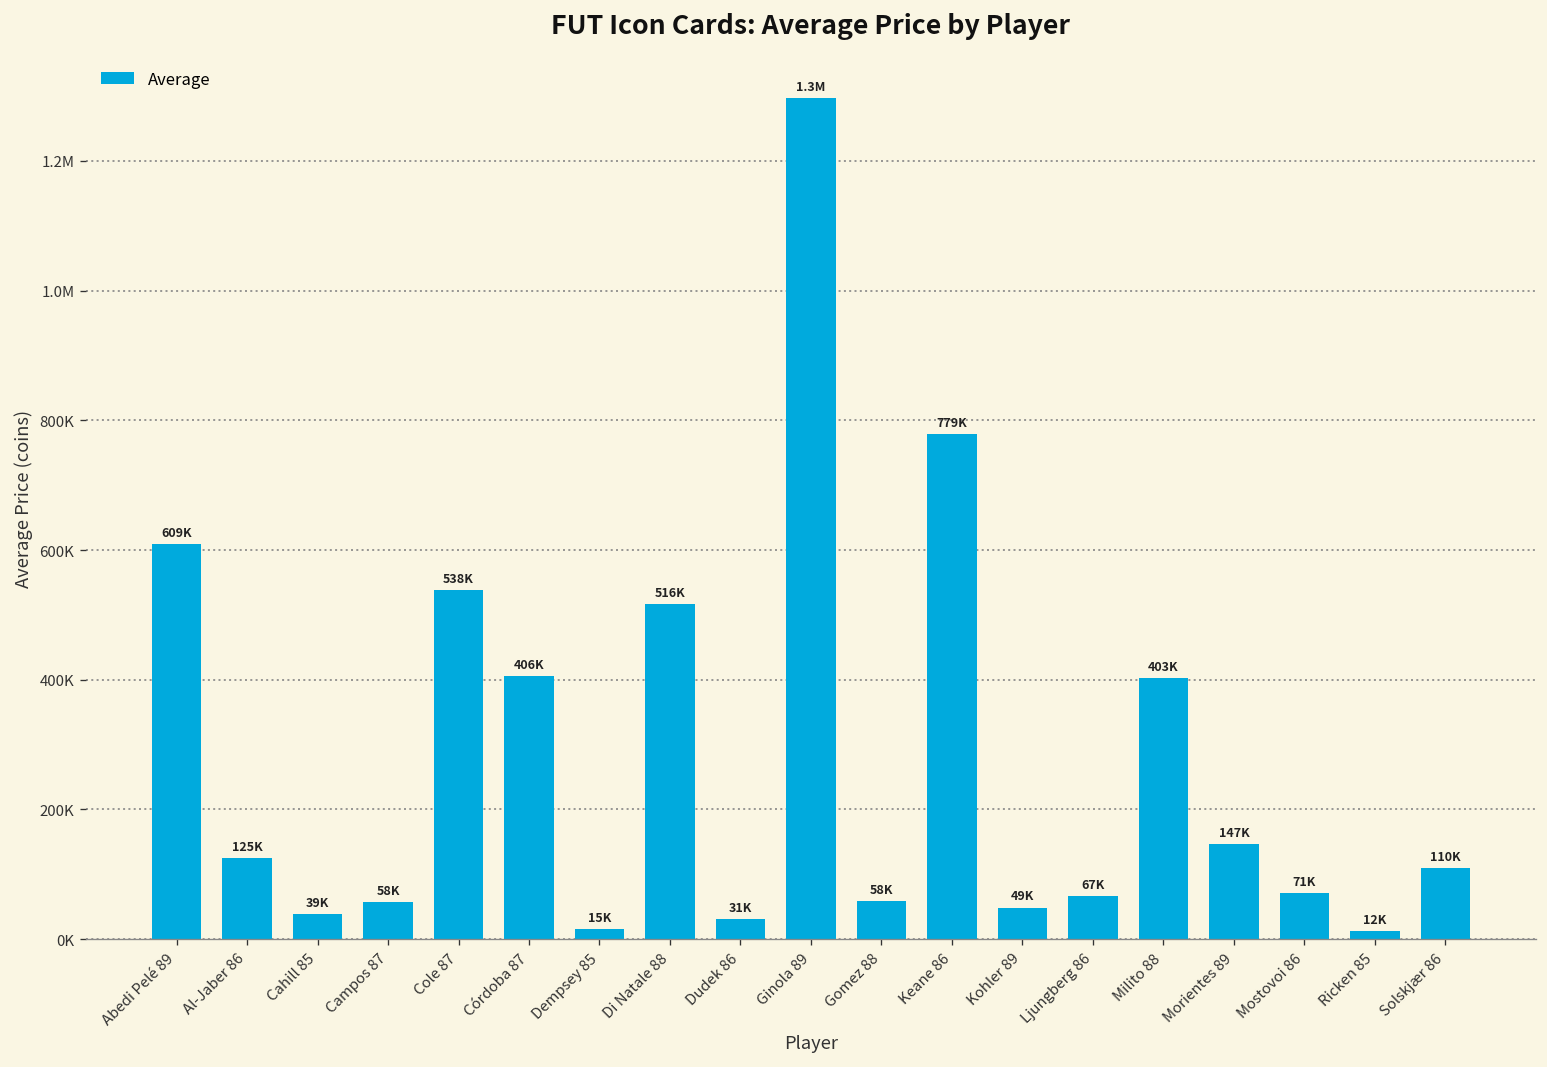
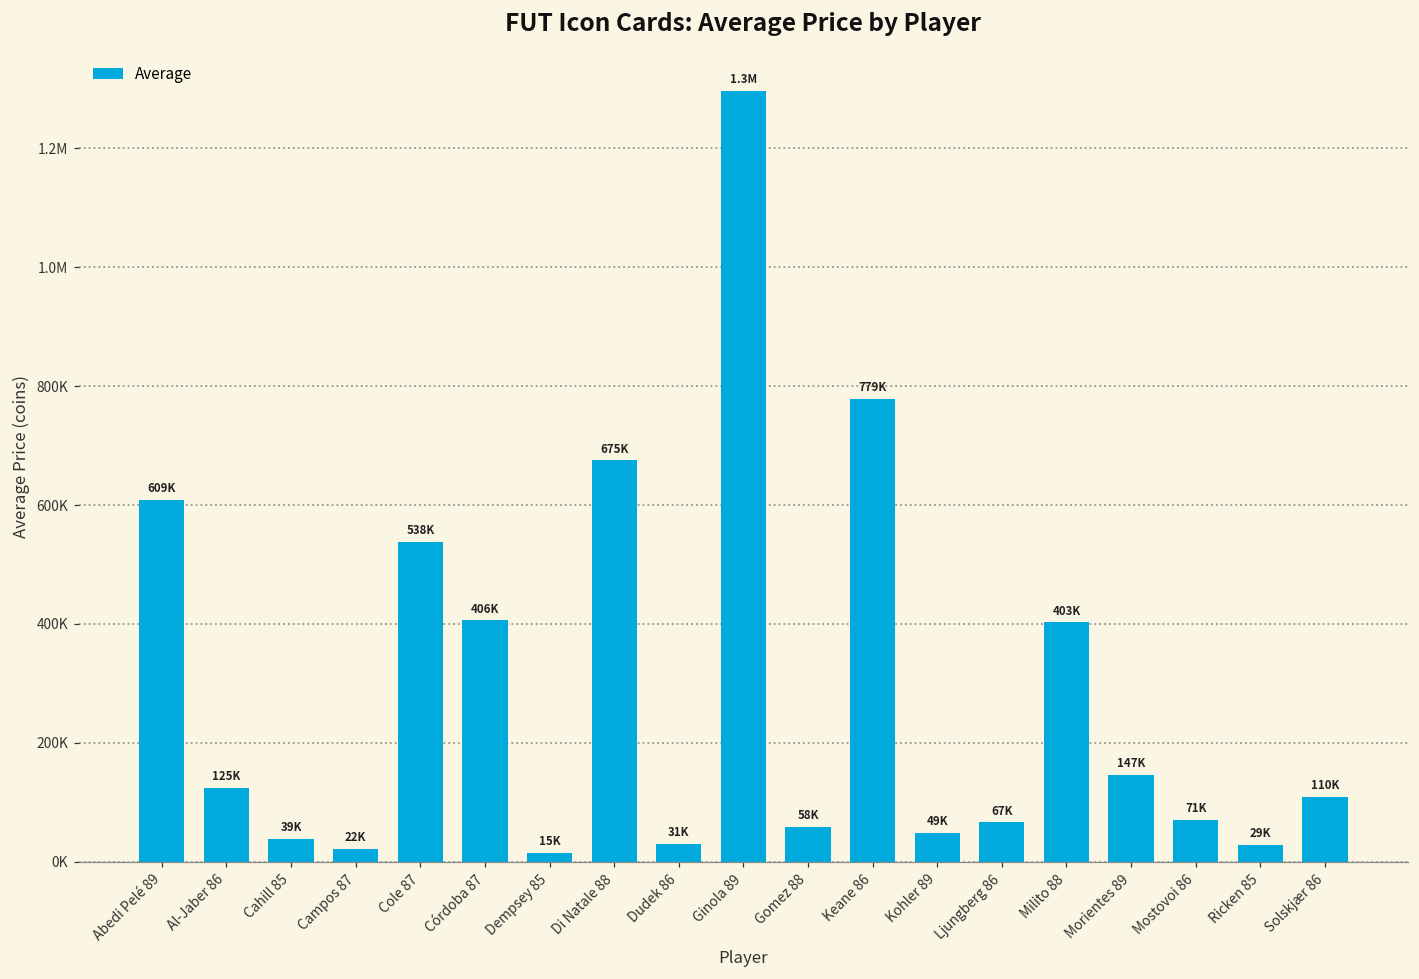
Campos 87: 58K -> 22K
Di Natale 88: 516K -> 675K
Ricken 85: 12K -> 29K
